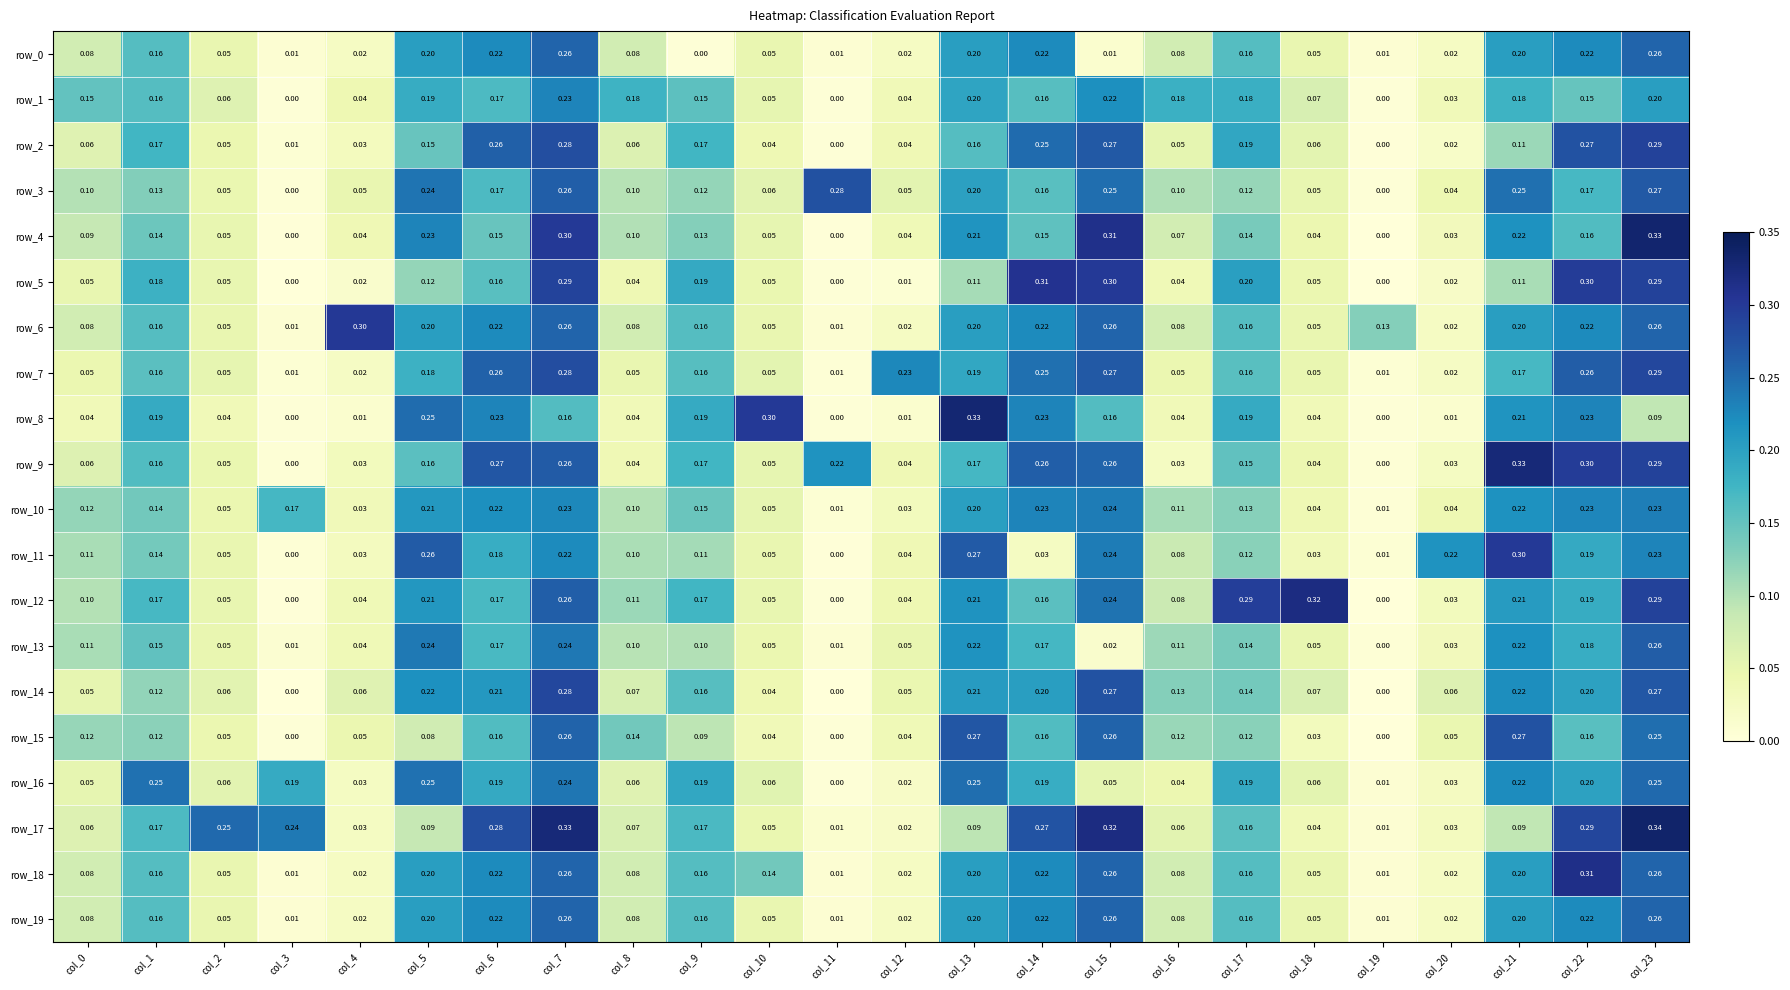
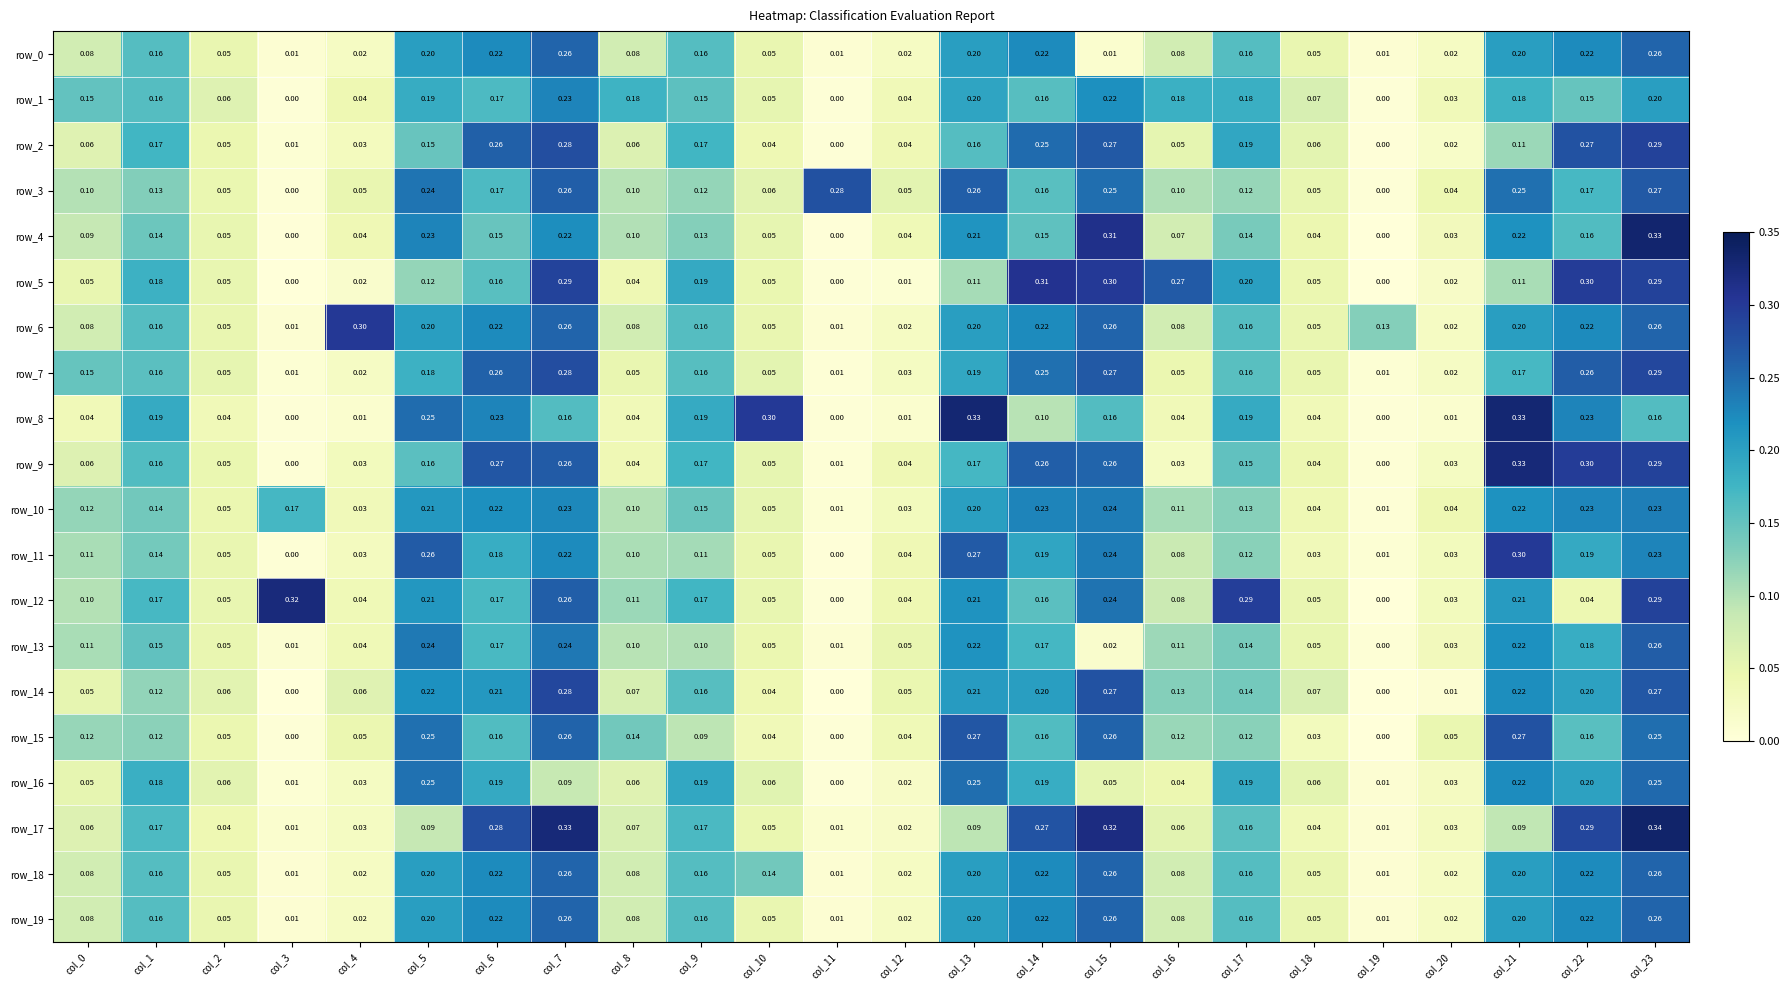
row_0, col_9: 0.00 -> 0.16
row_3, col_13: 0.20 -> 0.26
row_4, col_7: 0.30 -> 0.22
row_5, col_16: 0.04 -> 0.27
row_7, col_0: 0.05 -> 0.15
row_7, col_12: 0.23 -> 0.03
row_8, col_14: 0.23 -> 0.10
row_8, col_21: 0.21 -> 0.33
row_8, col_23: 0.09 -> 0.16
row_9, col_11: 0.22 -> 0.01
row_11, col_14: 0.03 -> 0.19
row_11, col_20: 0.22 -> 0.03
row_12, col_3: 0.00 -> 0.32
row_12, col_18: 0.32 -> 0.05
row_12, col_22: 0.19 -> 0.04
row_14, col_20: 0.06 -> 0.01
row_15, col_5: 0.08 -> 0.25
row_16, col_1: 0.25 -> 0.18
row_16, col_3: 0.19 -> 0.01
row_16, col_7: 0.24 -> 0.09
row_17, col_2: 0.25 -> 0.04
row_17, col_3: 0.24 -> 0.01
row_18, col_22: 0.31 -> 0.22
